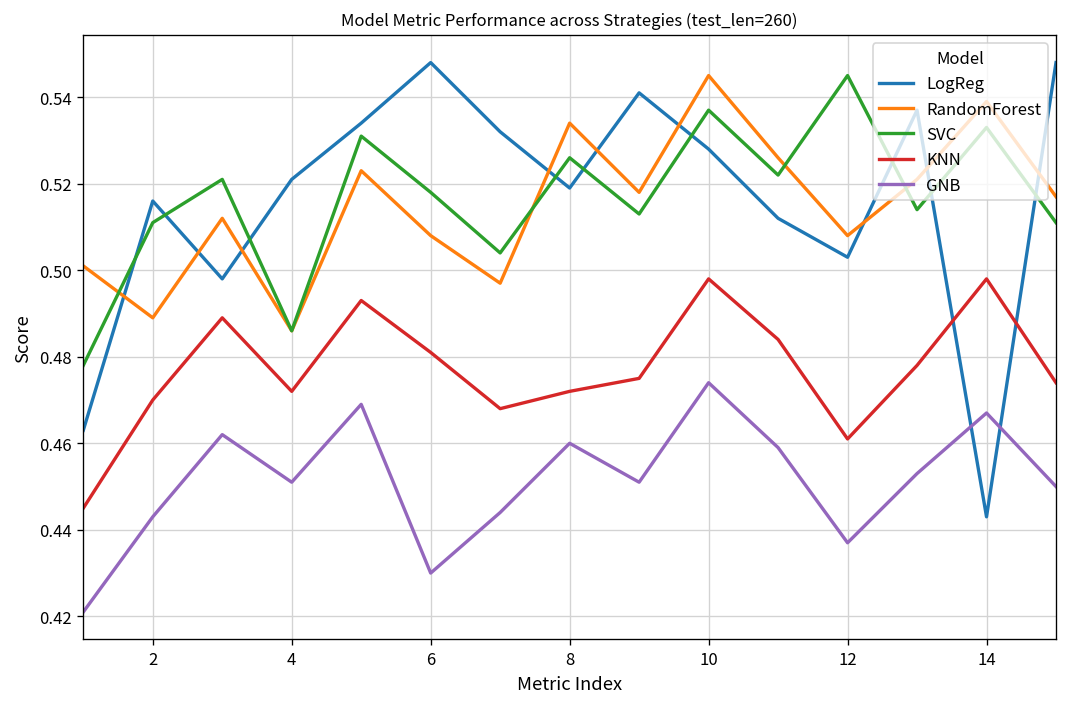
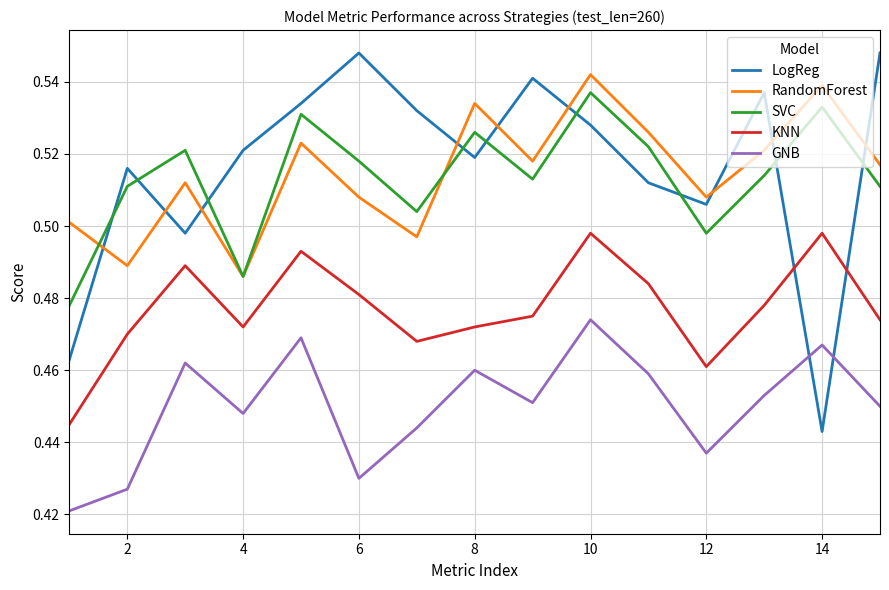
GNB, 2: 0.443 -> 0.427
GNB, 4: 0.451 -> 0.448
RandomForest, 10: 0.545 -> 0.542
LogReg, 12: 0.503 -> 0.506
SVC, 12: 0.545 -> 0.498
